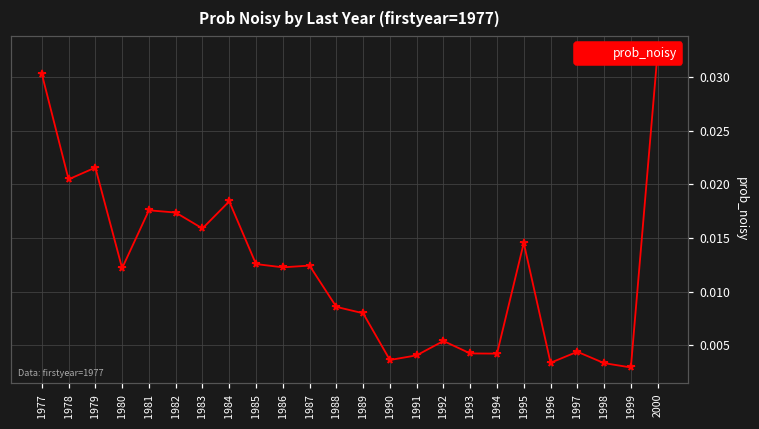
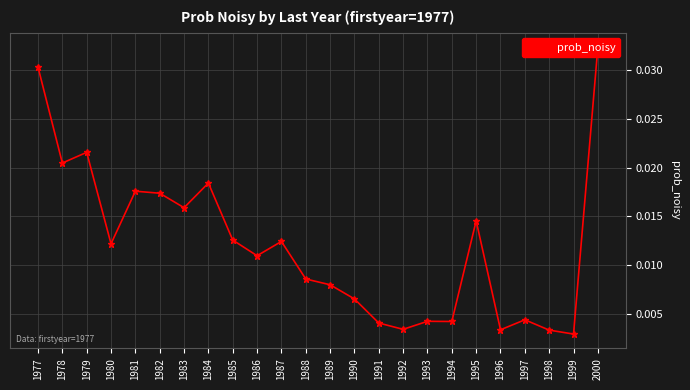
1986: 0.012 -> 0.011
1990: 0.004 -> 0.007
1992: 0.005 -> 0.003
